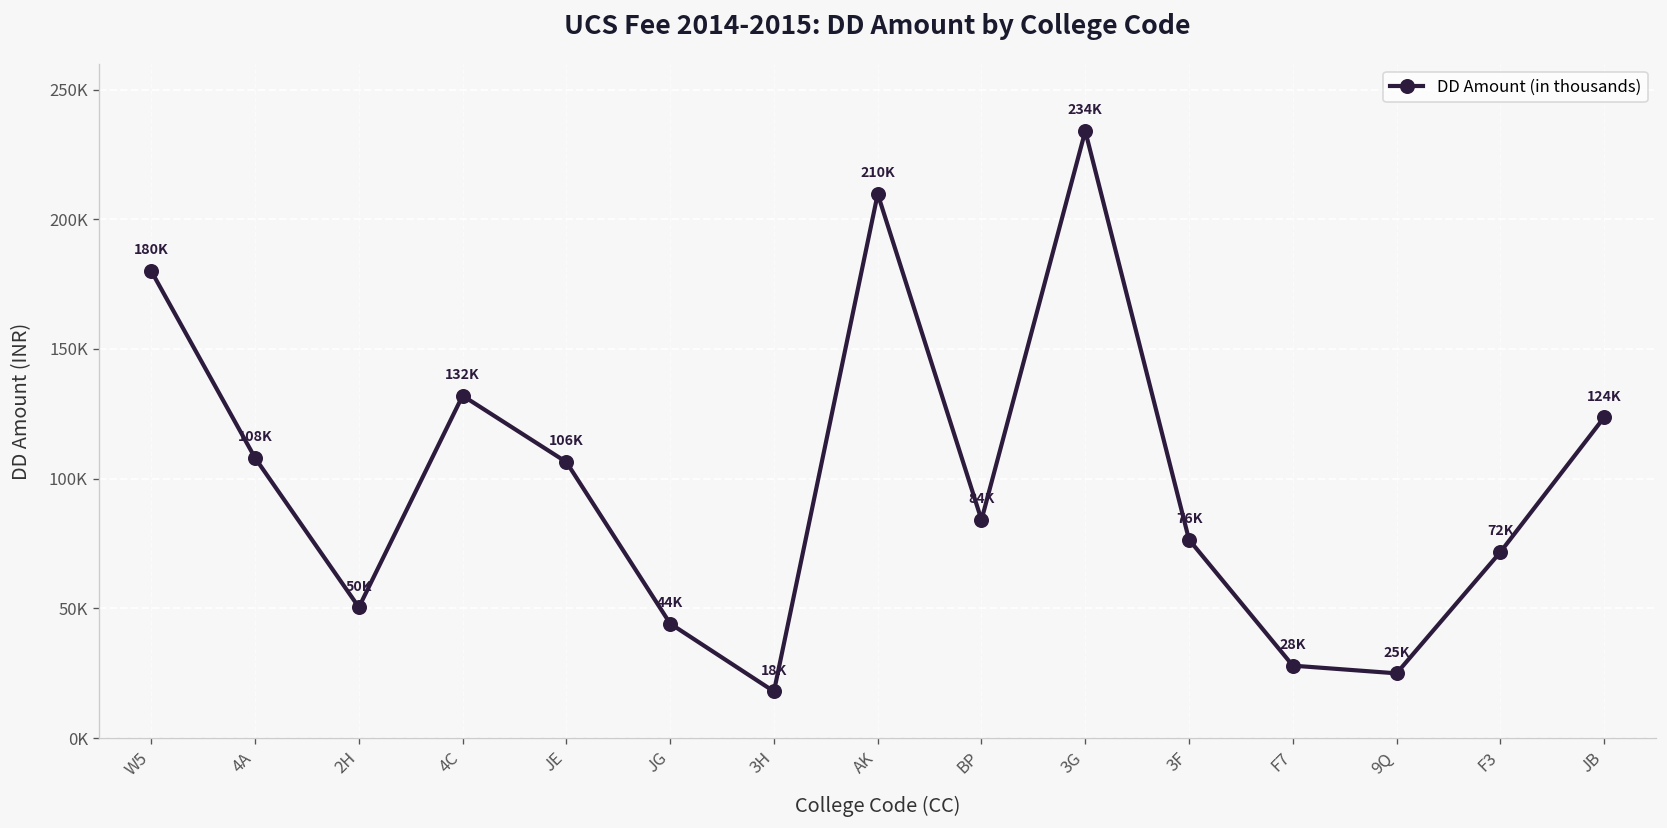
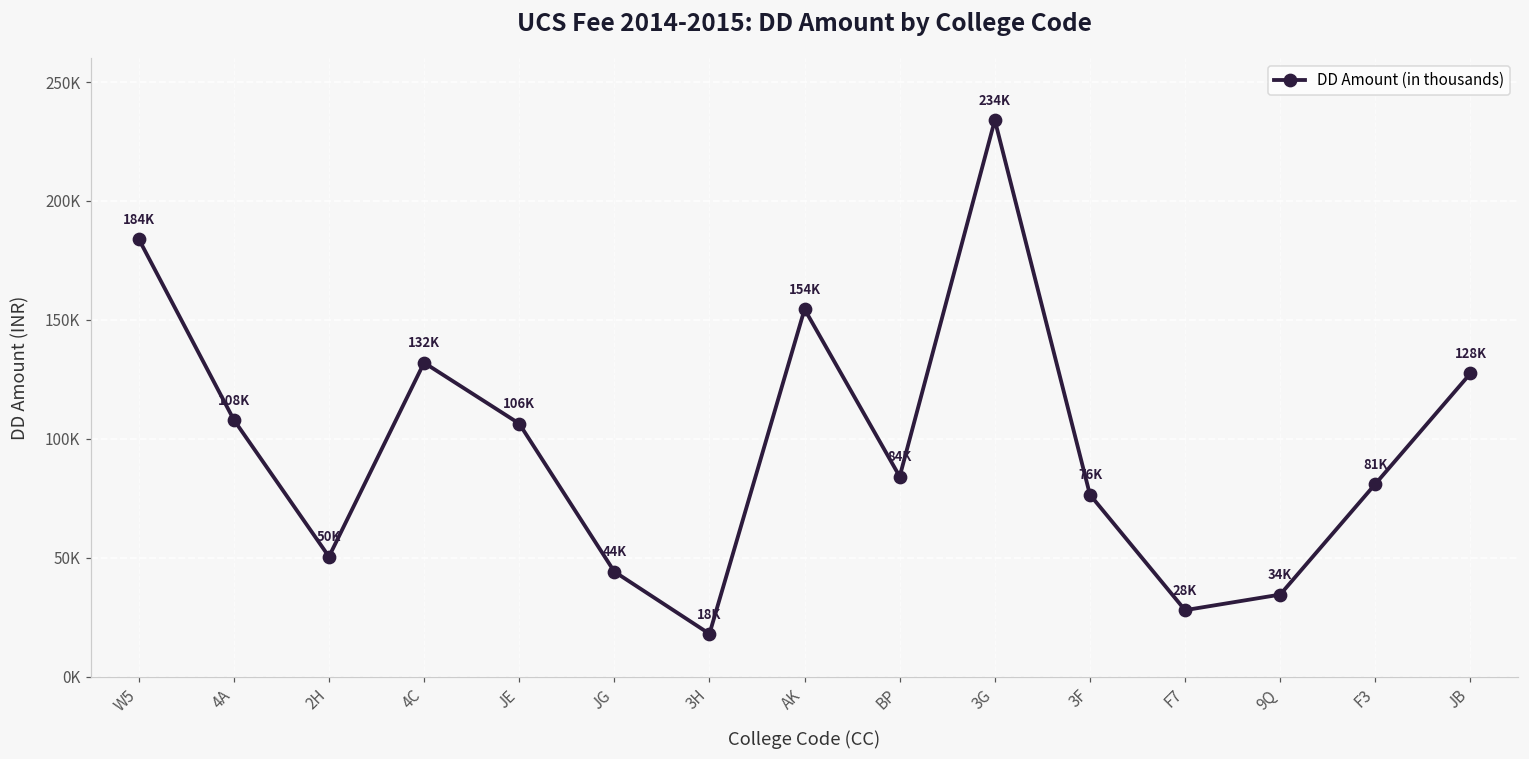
W5: 180K -> 184K
AK: 210K -> 154K
9Q: 25K -> 34K
F3: 72K -> 81K
JB: 124K -> 128K
